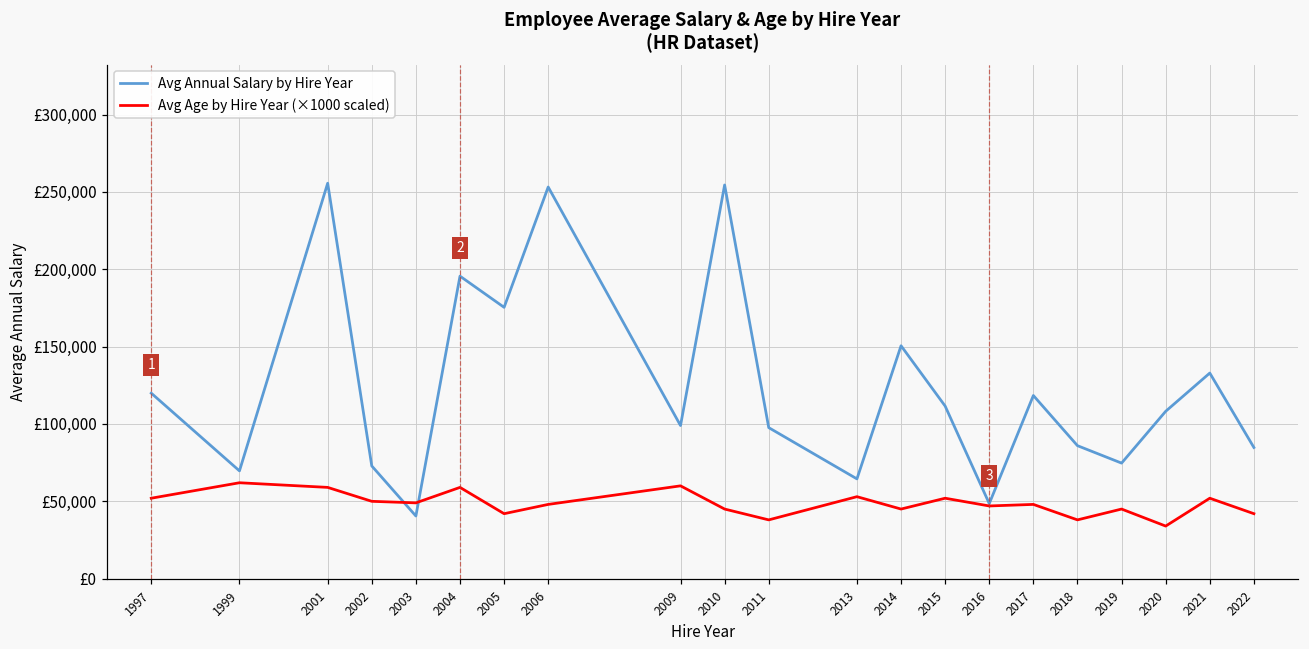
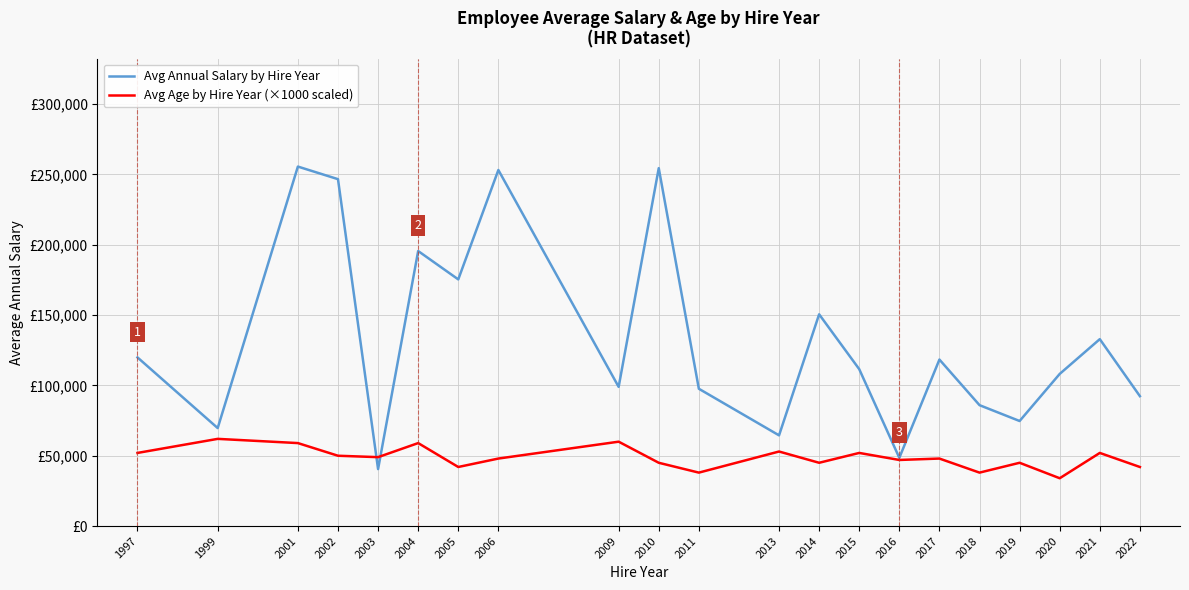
Avg Annual Salary by Hire Year, 2002: £73,000 -> £247,000
Avg Annual Salary by Hire Year, 2022: £85,000 -> £92,000
